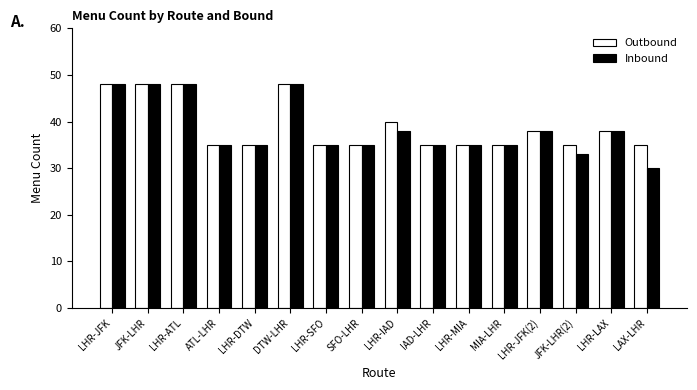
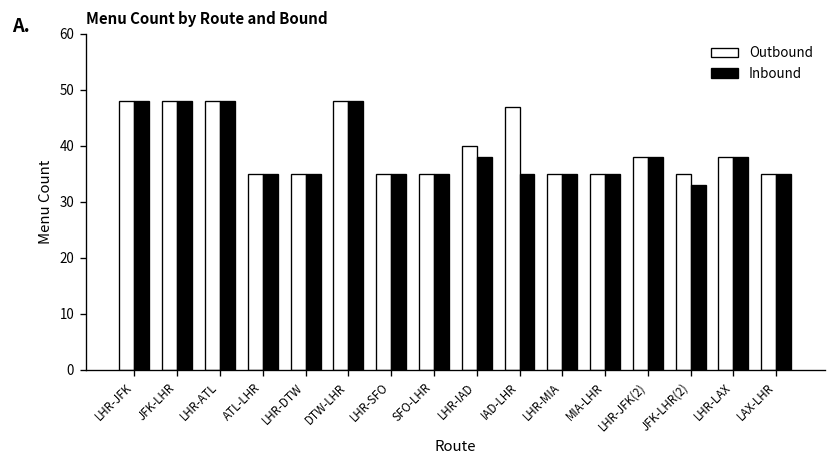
Outbound, IAD-LHR: 35 -> 47
Inbound, LAX-LHR: 30 -> 35
